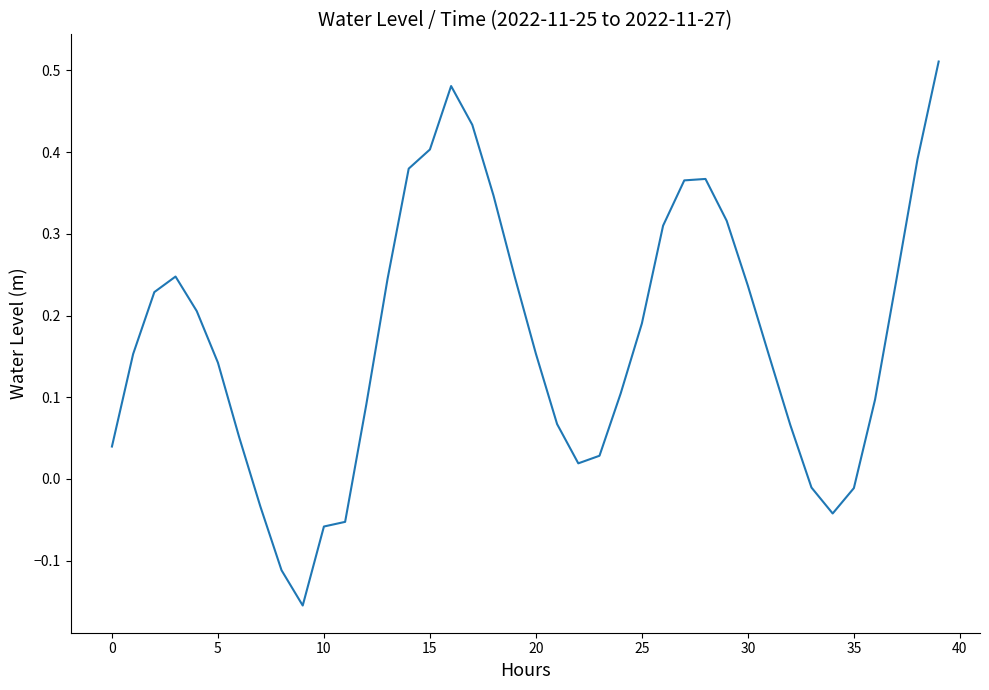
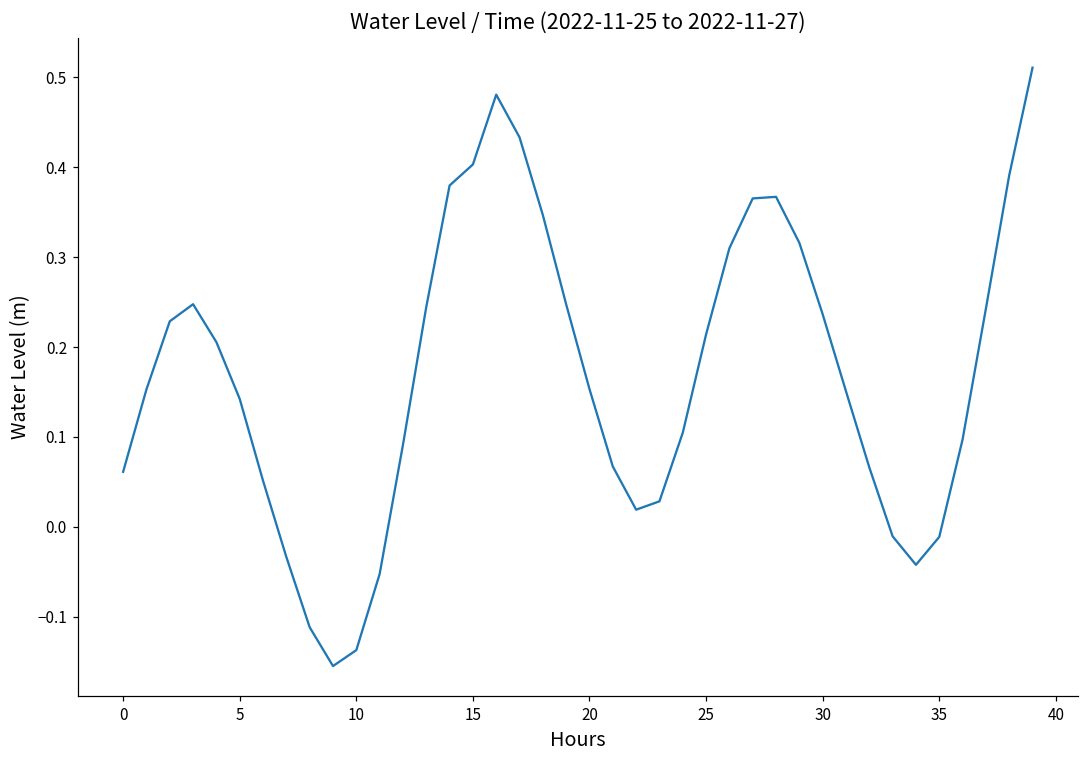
0: 0.04 -> 0.06
10: -0.06 -> -0.14
25: 0.19 -> 0.21
